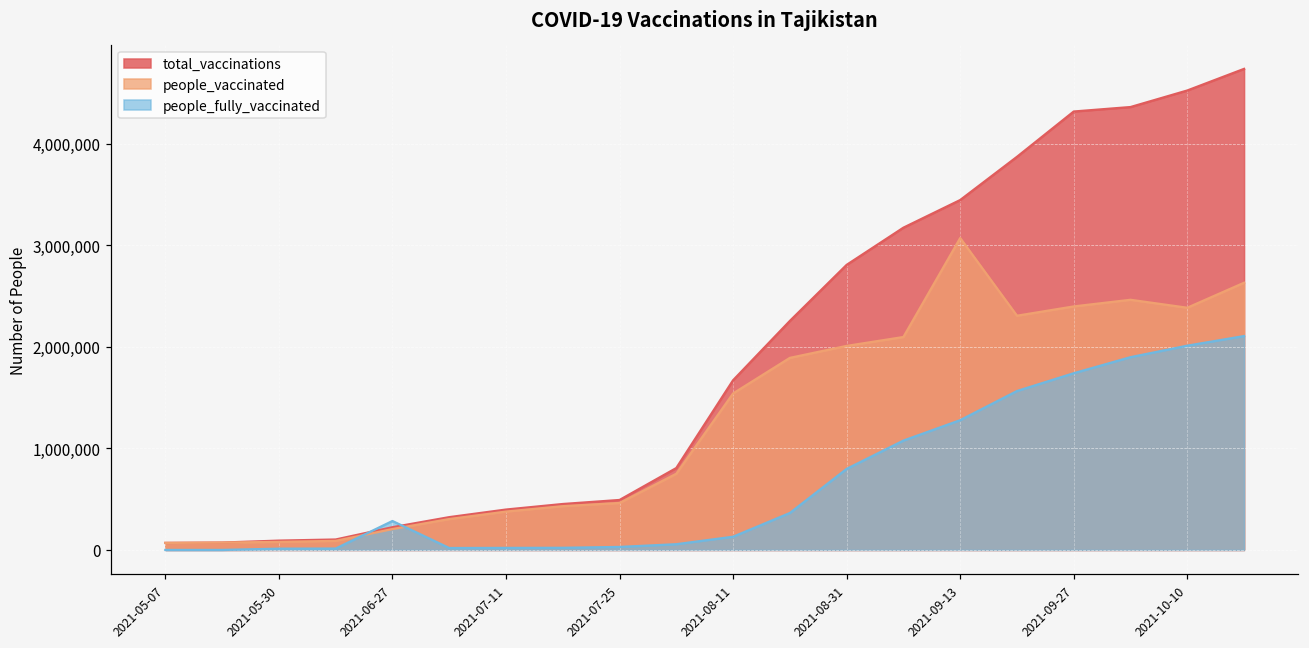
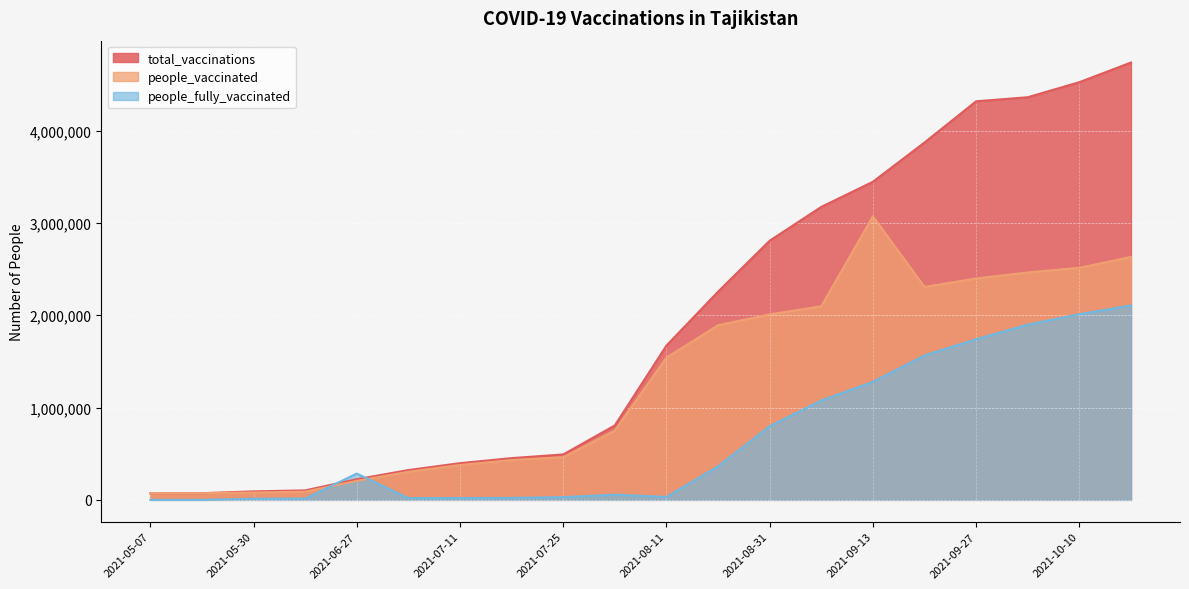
people_fully_vaccinated, 2021-08-11: 100,000 -> 0
people_vaccinated, 2021-10-10: 2,400,000 -> 2,500,000
